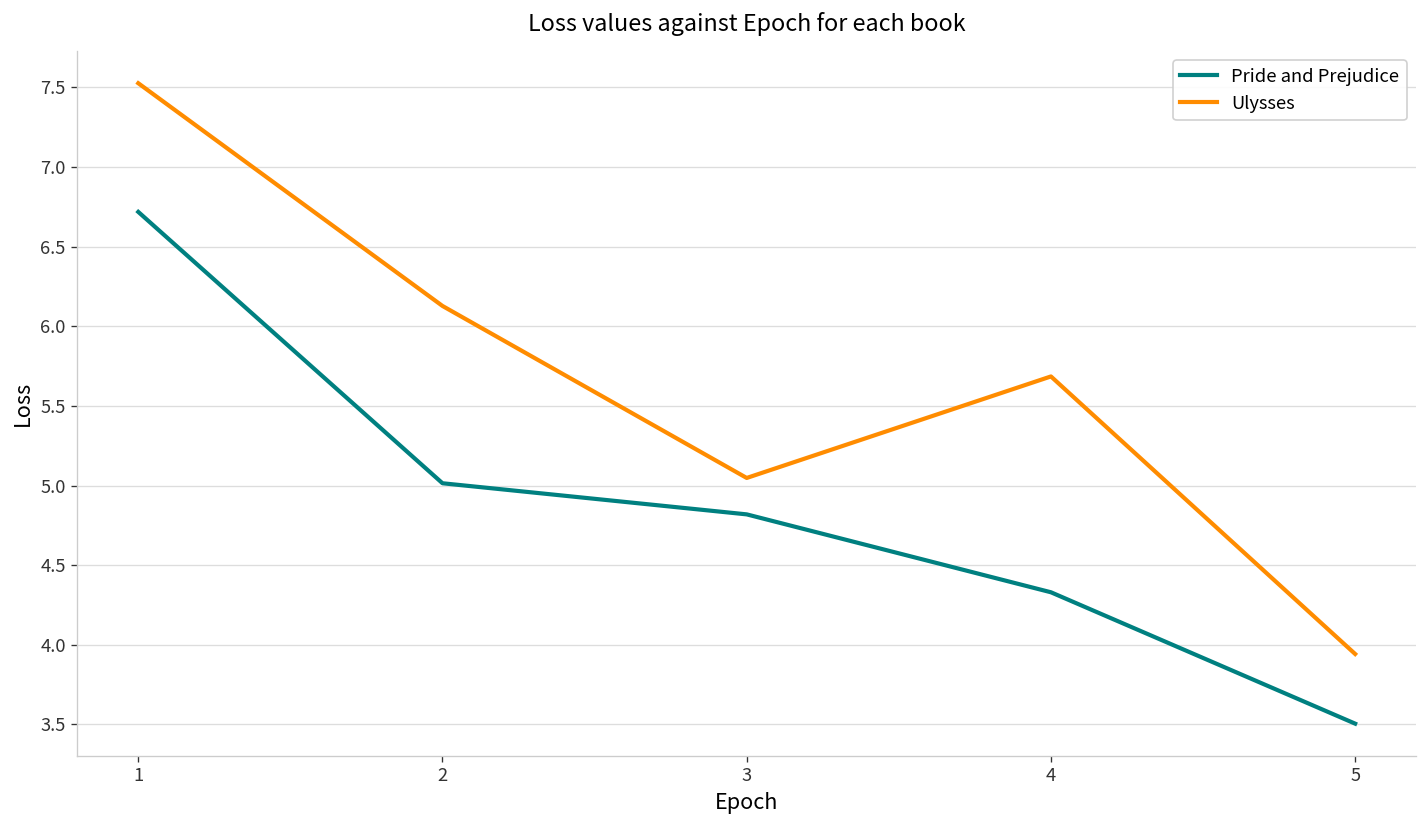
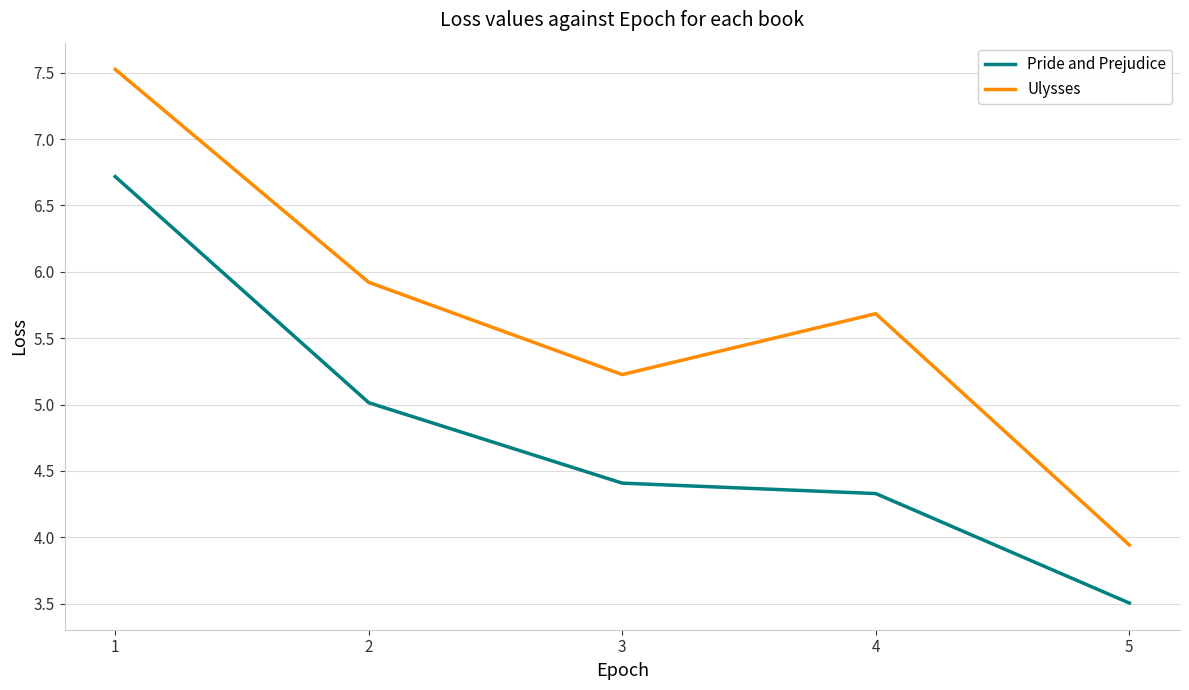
Ulysses, 2: 6.13 -> 5.92
Pride and Prejudice, 3: 4.82 -> 4.41
Ulysses, 3: 5.05 -> 5.23
